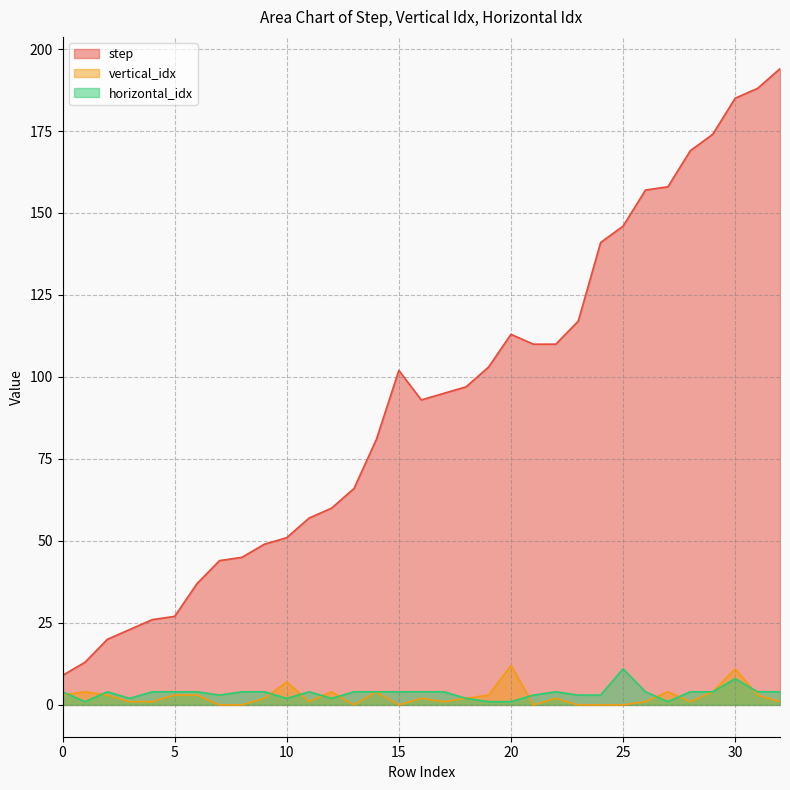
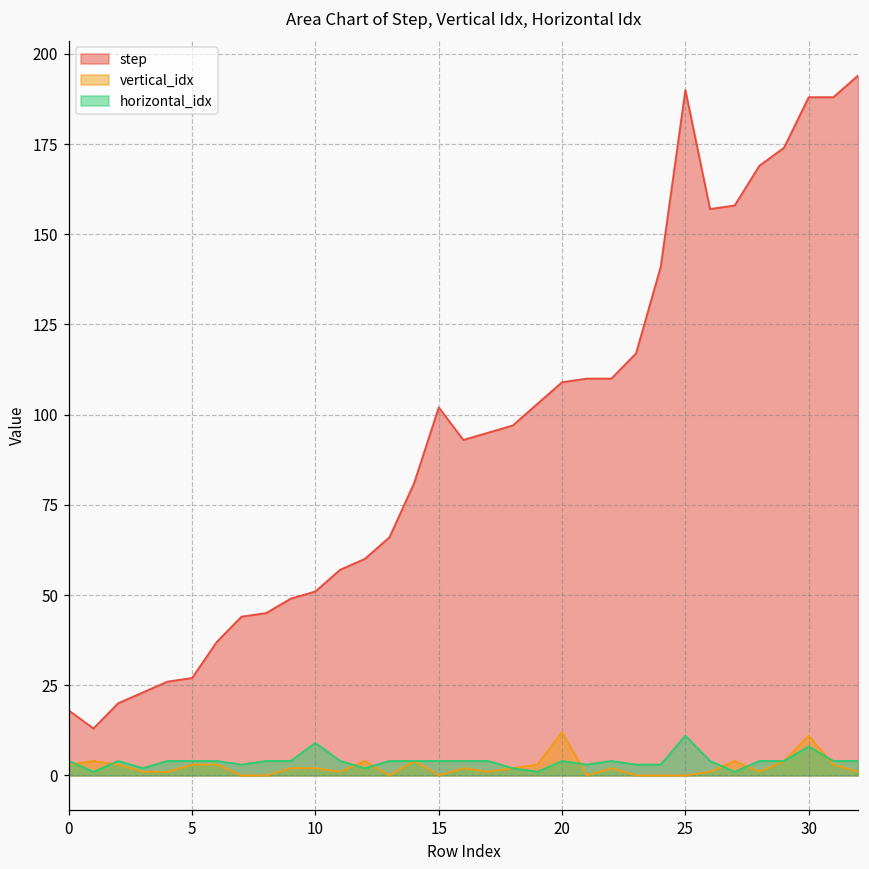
step, 0: 9 -> 18
vertical_idx, 10: 7 -> 2
horizontal_idx, 10: 2 -> 9
step, 20: 113 -> 109
horizontal_idx, 20: 1 -> 4
step, 25: 146 -> 190
step, 30: 185 -> 188
